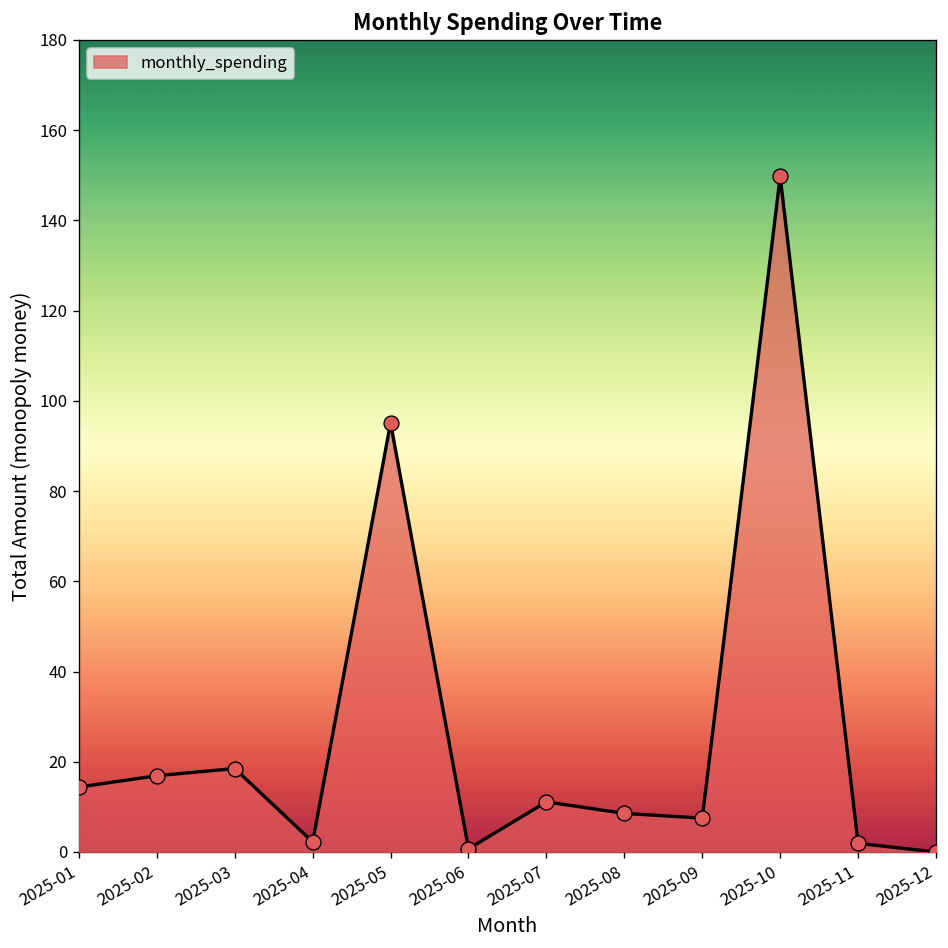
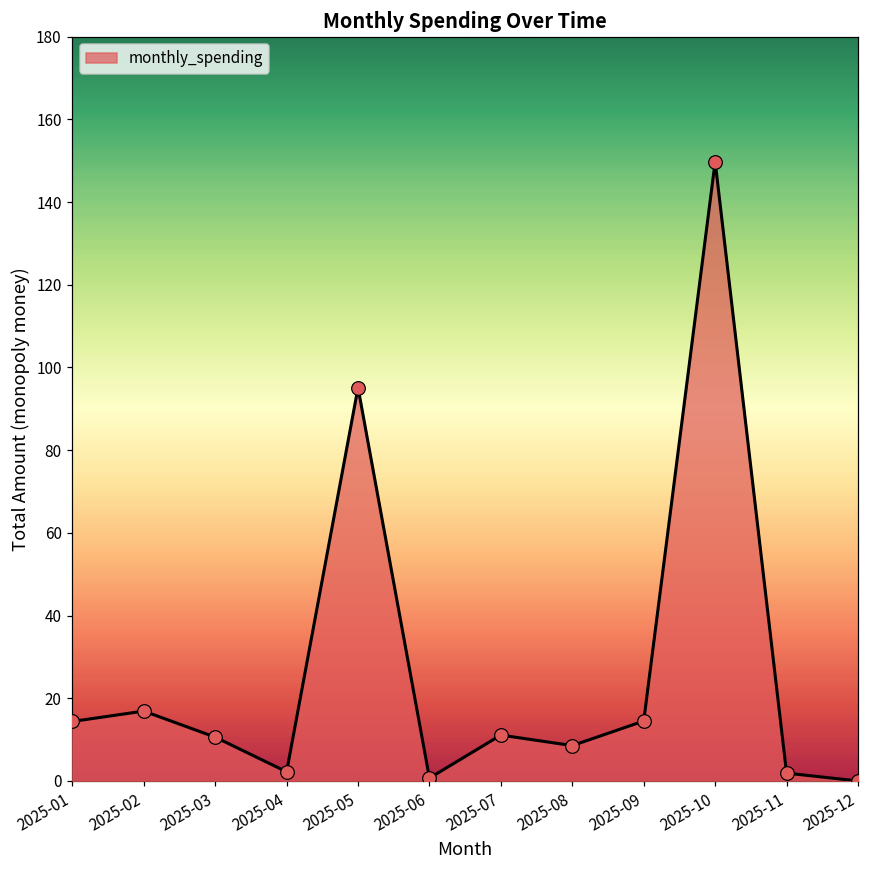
2025-03: 19 -> 11
2025-09: 8 -> 15
